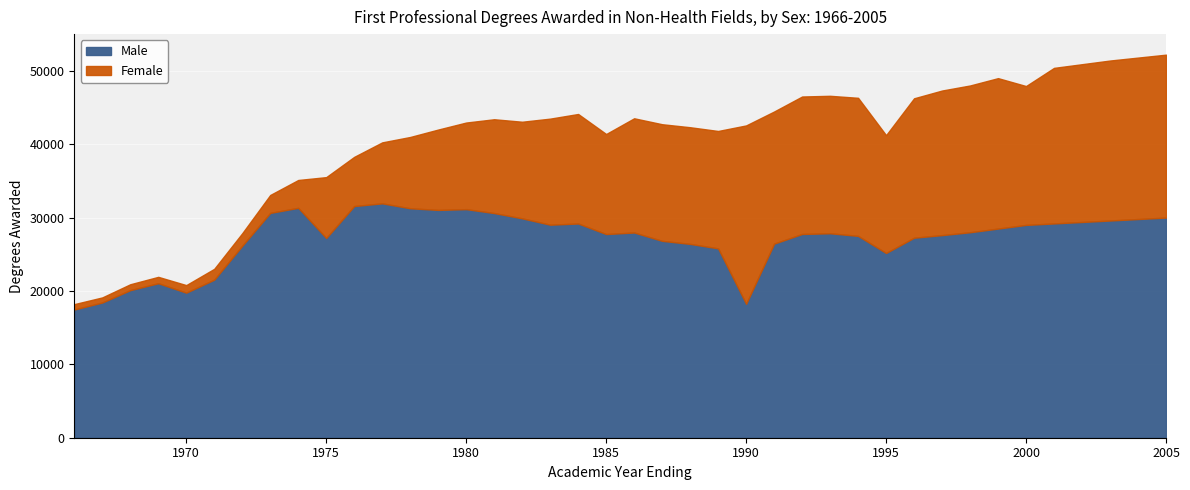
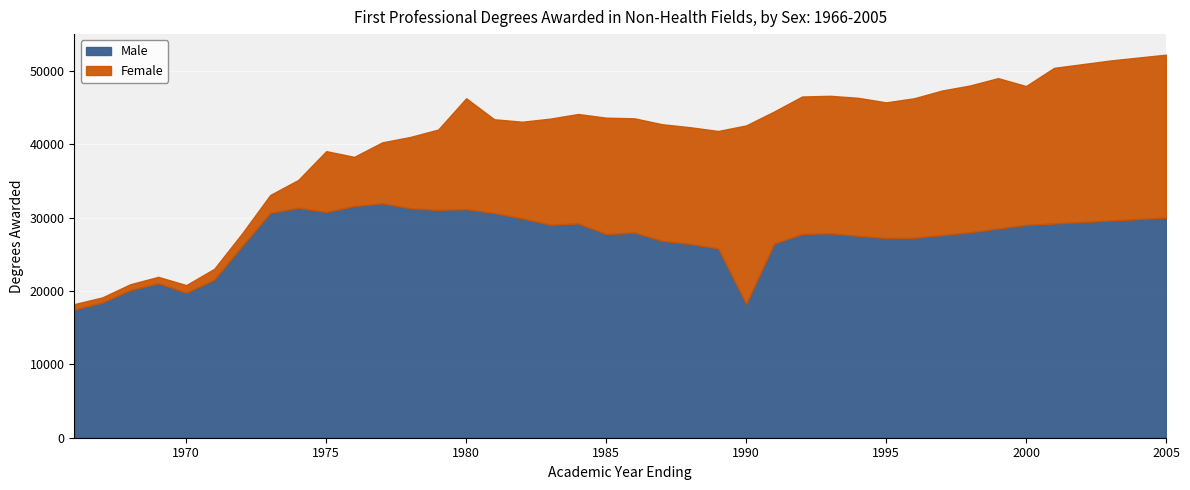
Male, 1975: 27000 -> 31000
Female, 1980: 12000 -> 15000
Female, 1985: 14000 -> 16000
Male, 1995: 25000 -> 27000
Female, 1995: 16000 -> 18000
